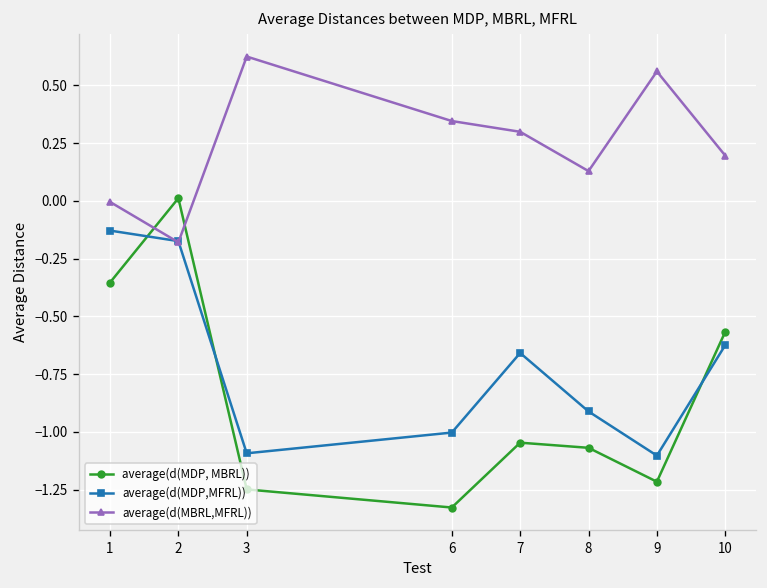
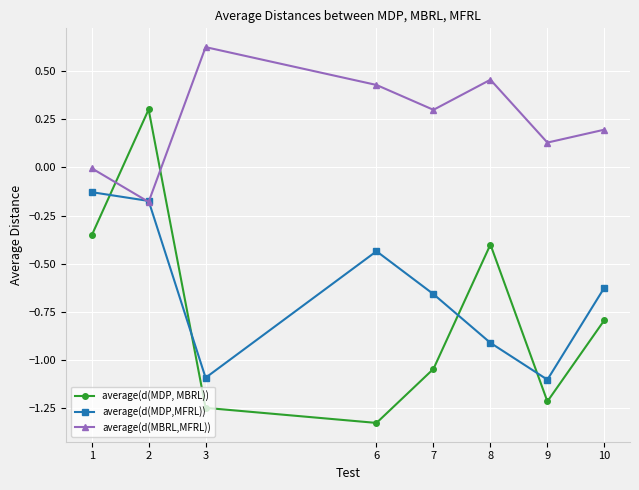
average(d(MDP, MBRL)), 2: 0.01 -> 0.30
average(d(MDP,MFRL)), 6: -1.00 -> -0.44
average(d(MBRL,MFRL)), 6: 0.35 -> 0.43
average(d(MDP, MBRL)), 8: -1.07 -> -0.40
average(d(MBRL,MFRL)), 8: 0.13 -> 0.46
average(d(MBRL,MFRL)), 9: 0.56 -> 0.13
average(d(MDP, MBRL)), 10: -0.57 -> -0.79
